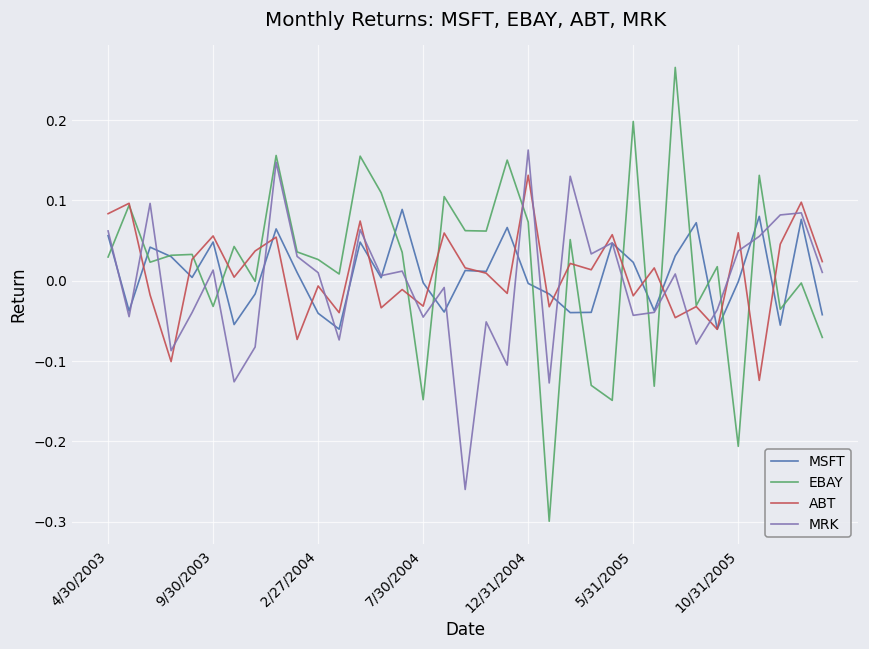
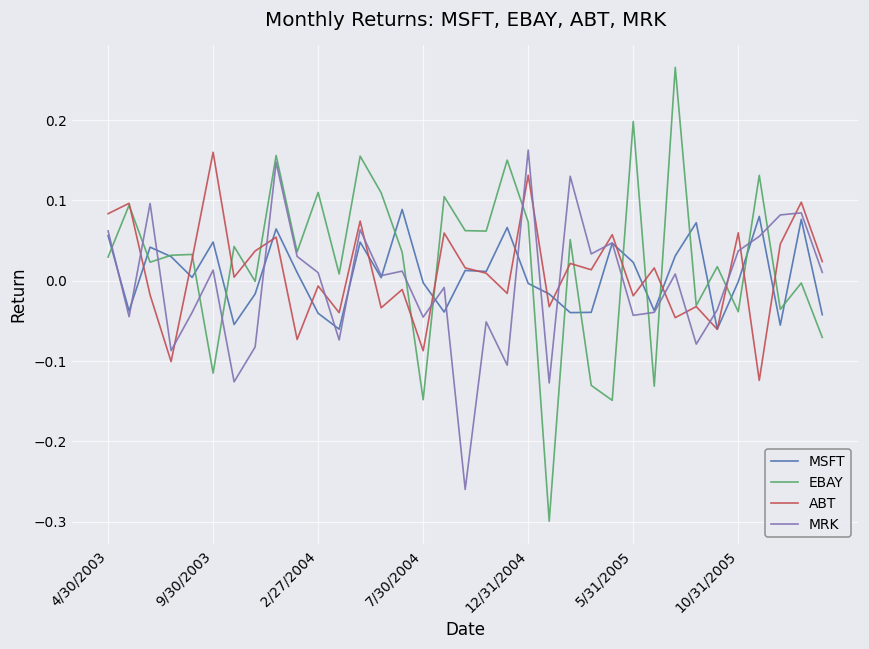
EBAY, 9/30/2003: -0.03 -> -0.12
ABT, 9/30/2003: 0.06 -> 0.16
EBAY, 2/27/2004: 0.03 -> 0.11
ABT, 7/30/2004: -0.03 -> -0.09
EBAY, 10/31/2005: -0.21 -> -0.04
